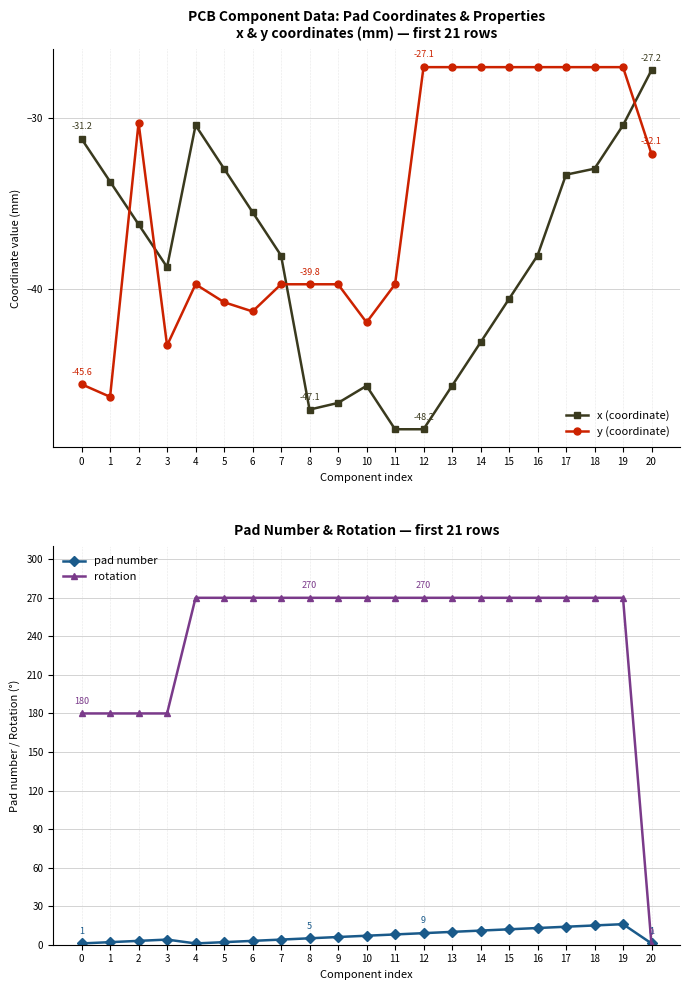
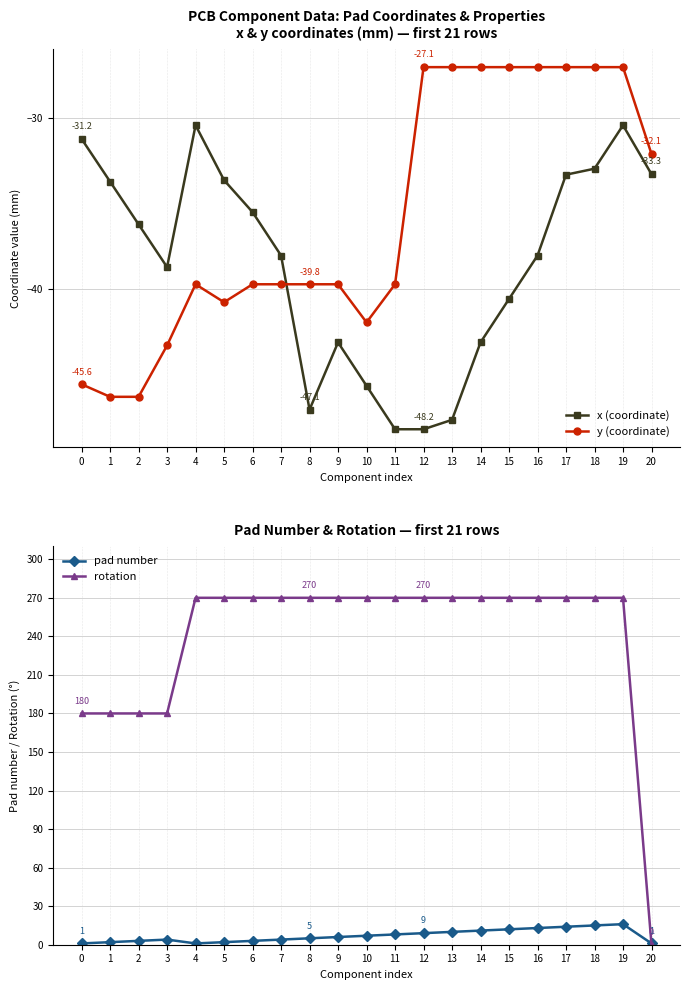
PCB Component Data: Pad Coordinates & Properties x & y coordinates (mm) — first 21 rows, y (coordinate), 2: -30.3 -> -46.3
PCB Component Data: Pad Coordinates & Properties x & y coordinates (mm) — first 21 rows, x (coordinate), 5: -33.0 -> -33.7
PCB Component Data: Pad Coordinates & Properties x & y coordinates (mm) — first 21 rows, y (coordinate), 6: -41.3 -> -39.8
PCB Component Data: Pad Coordinates & Properties x & y coordinates (mm) — first 21 rows, x (coordinate), 9: -46.7 -> -43.2
PCB Component Data: Pad Coordinates & Properties x & y coordinates (mm) — first 21 rows, x (coordinate), 13: -45.7 -> -47.7
PCB Component Data: Pad Coordinates & Properties x & y coordinates (mm) — first 21 rows, x (coordinate), 20: -27.2 -> -33.3
